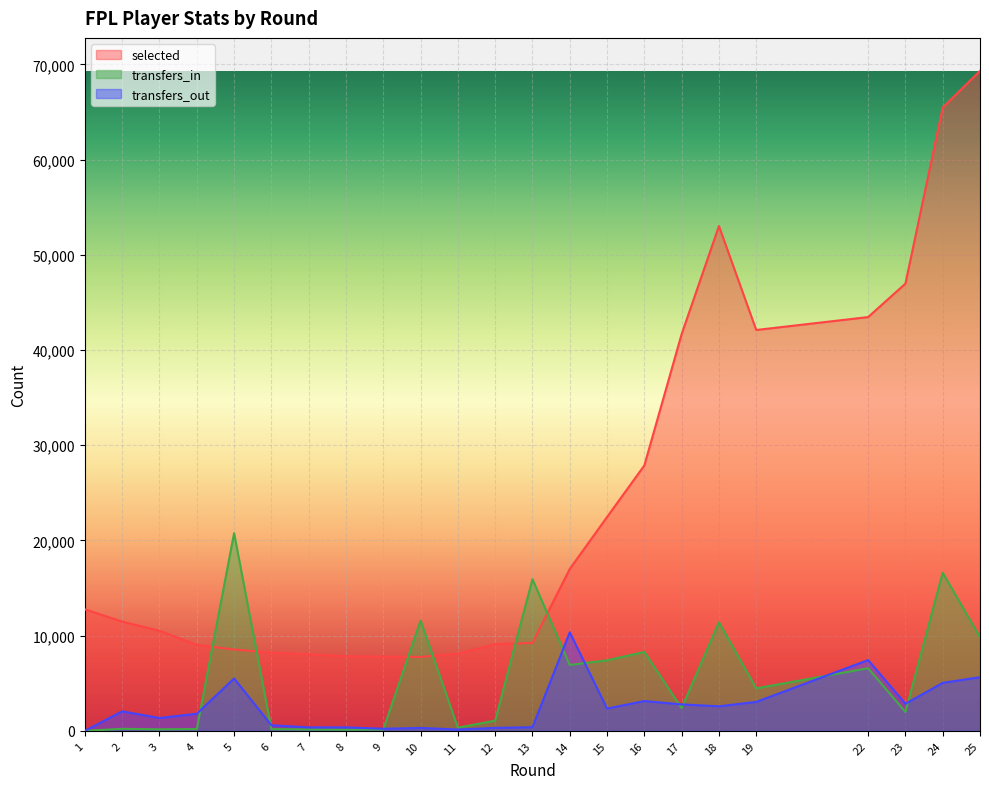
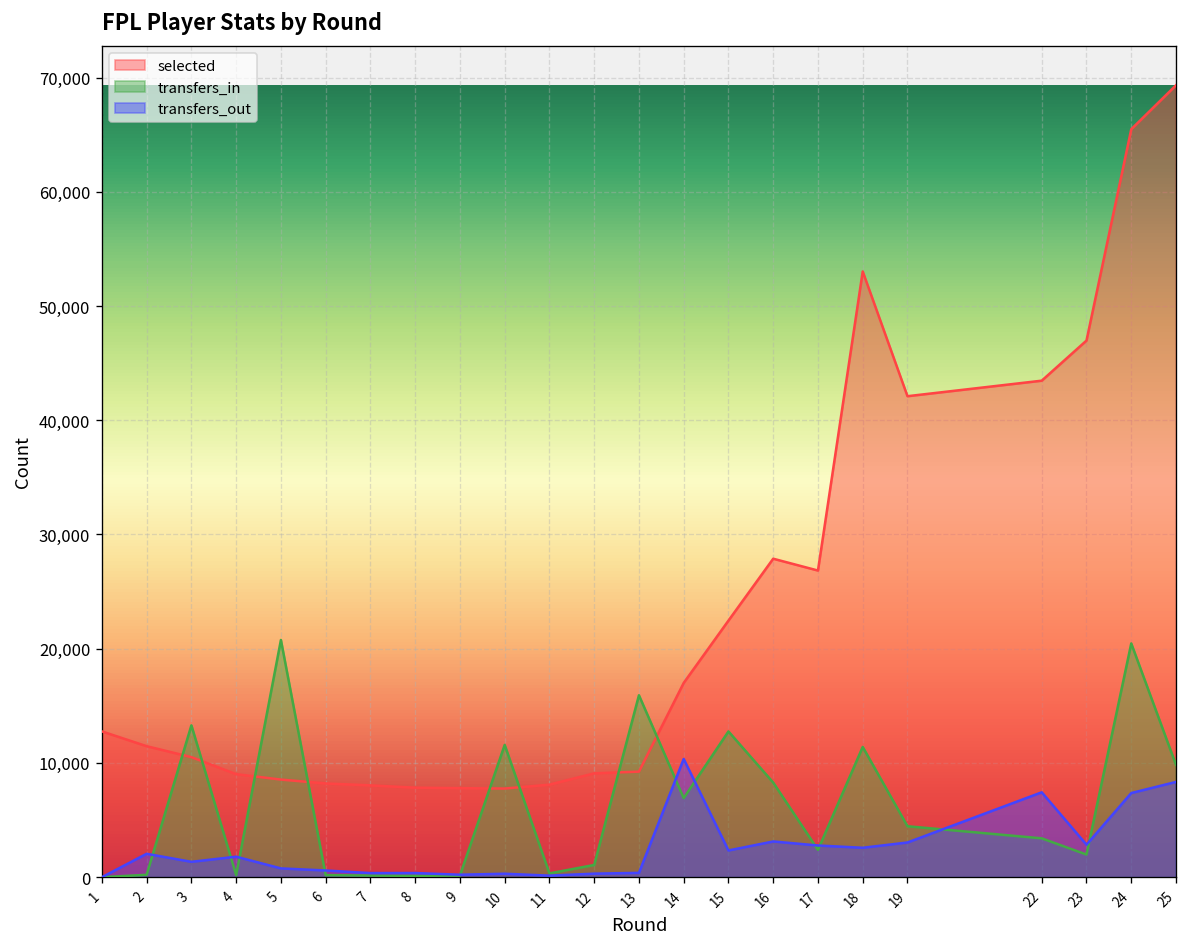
transfers_in, 3: 0 -> 13,000
transfers_out, 5: 6,000 -> 1,000
transfers_in, 15: 7,000 -> 13,000
selected, 17: 42,000 -> 27,000
transfers_in, 22: 7,000 -> 3,000
transfers_in, 24: 17,000 -> 20,000
transfers_out, 24: 5,000 -> 7,000
transfers_out, 25: 6,000 -> 8,000
